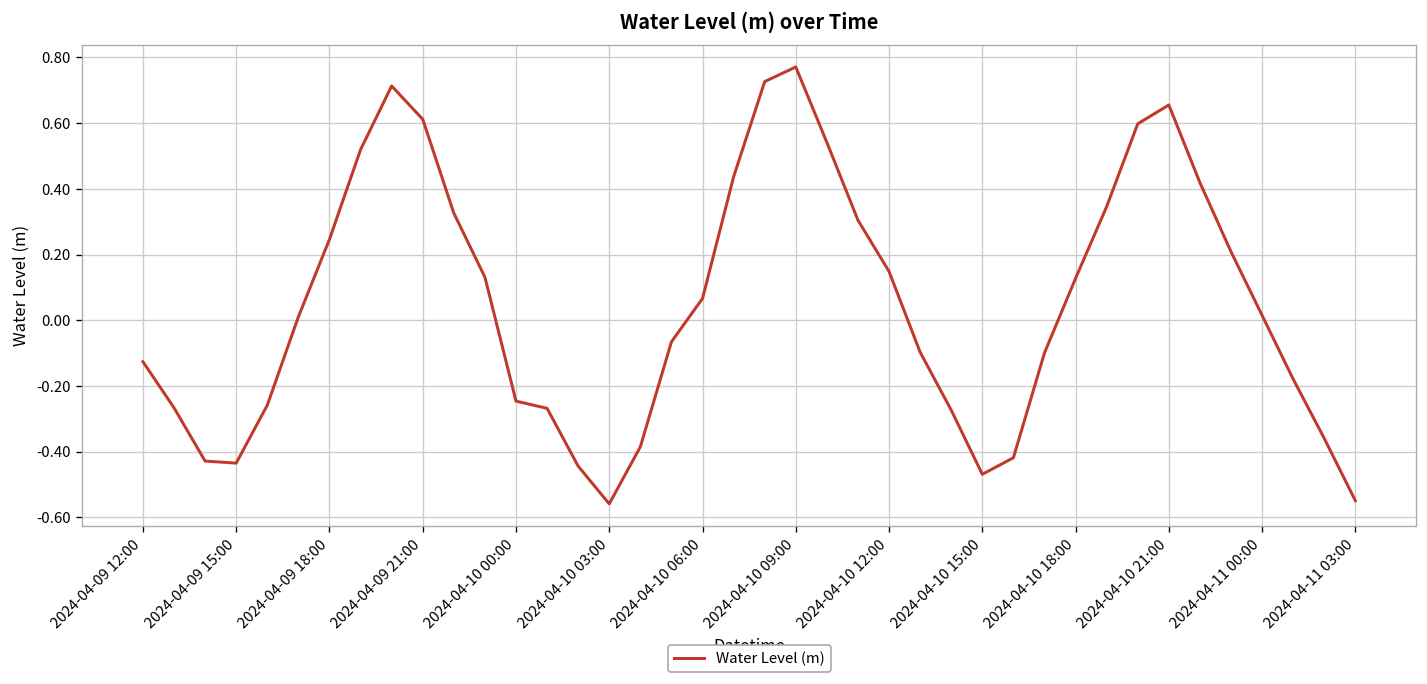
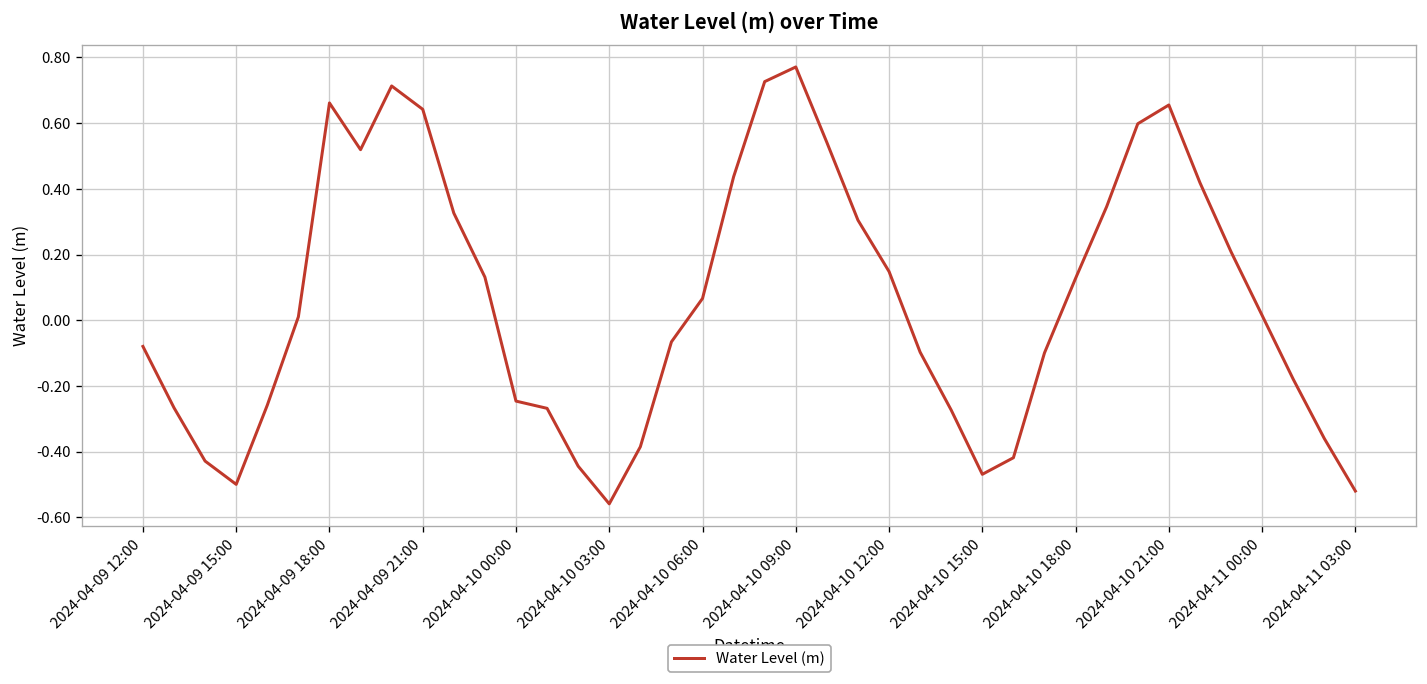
2024-04-09 12:00: -0.13 -> -0.08
2024-04-09 15:00: -0.44 -> -0.50
2024-04-09 18:00: 0.25 -> 0.66
2024-04-09 21:00: 0.61 -> 0.64
2024-04-11 03:00: -0.55 -> -0.52
